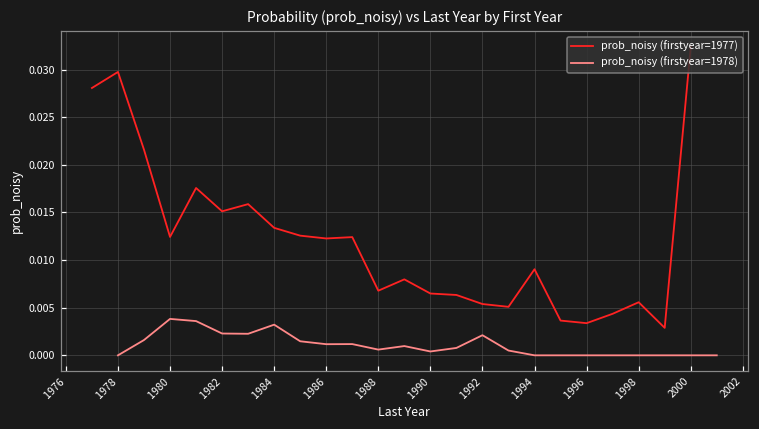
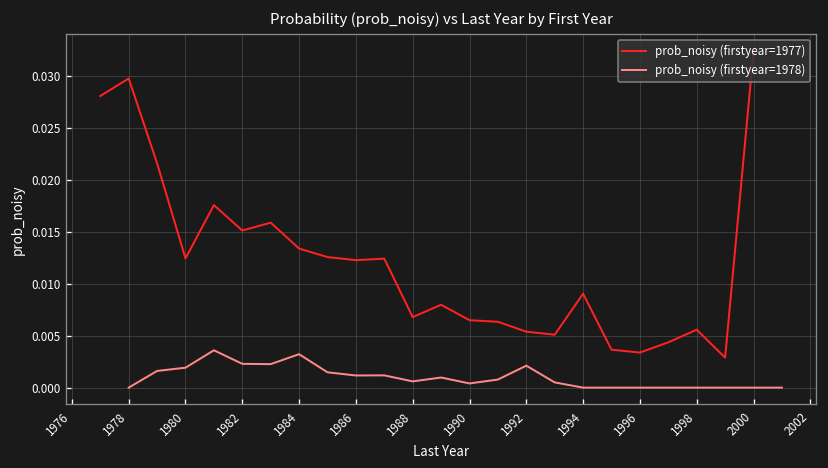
prob_noisy (firstyear=1978), 1980: 0.004 -> 0.002
